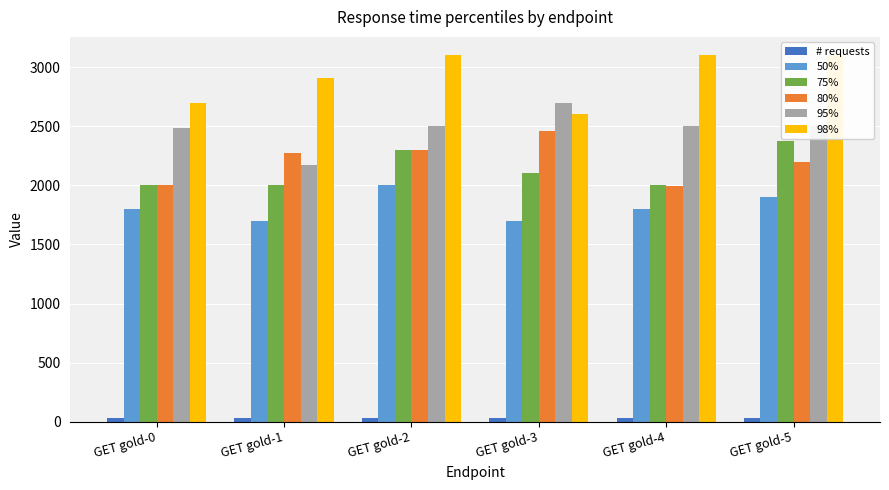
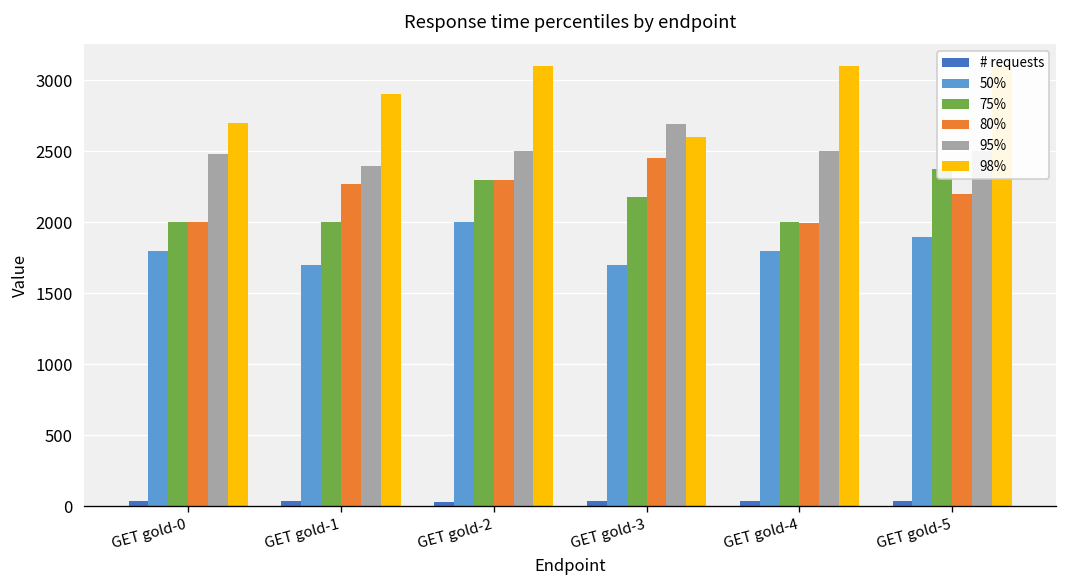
95%, GET gold-1: 2170 -> 2400
75%, GET gold-3: 2100 -> 2180
